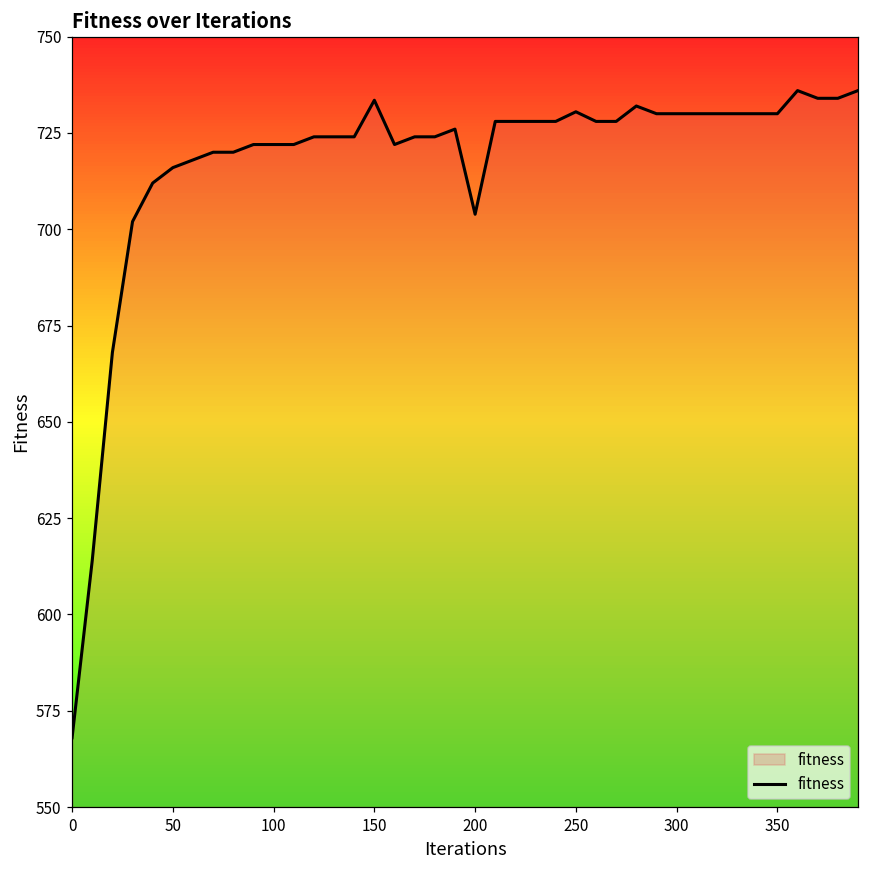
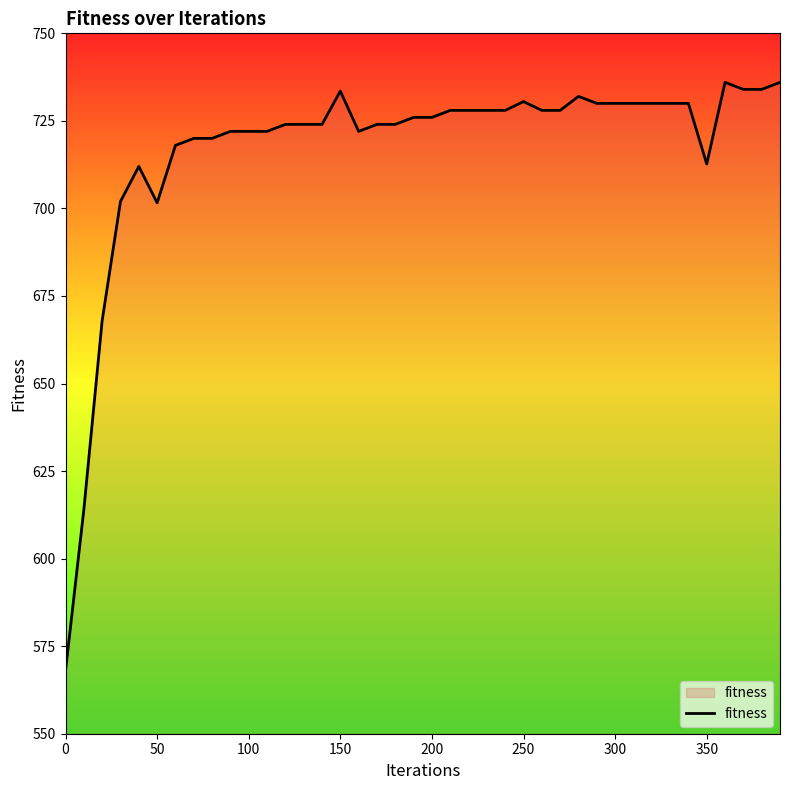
50: 716 -> 702
200: 704 -> 726
350: 730 -> 713
